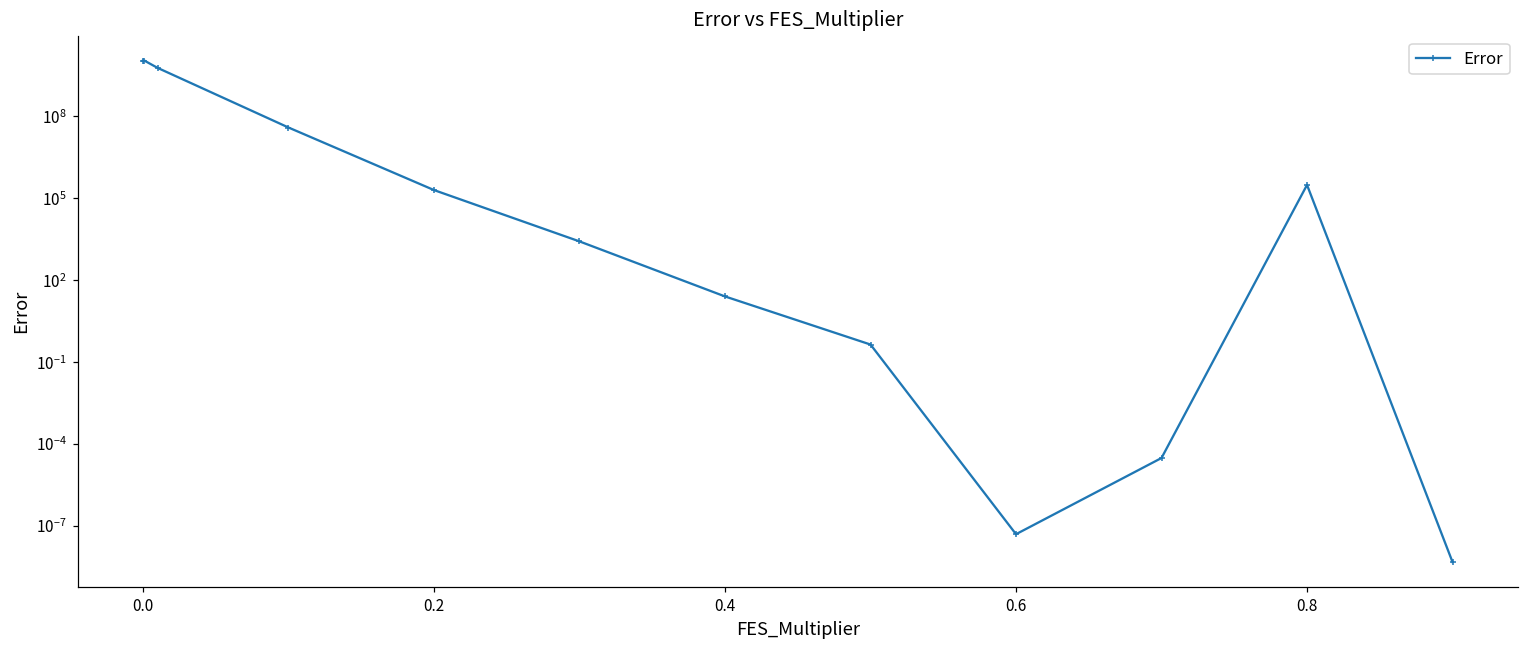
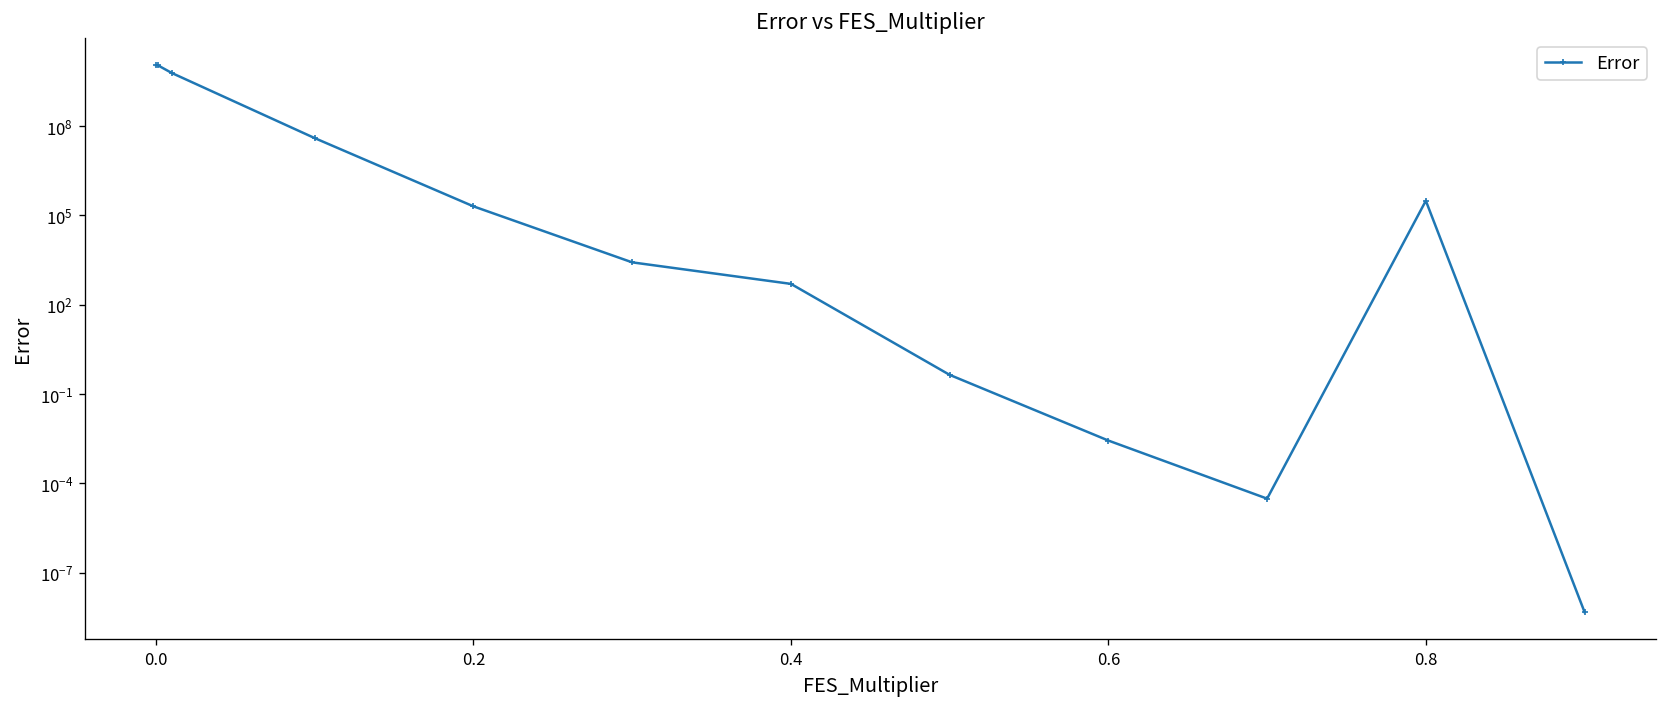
0.4: 30 -> 500
0.6: 0.00000005 -> 0.003
